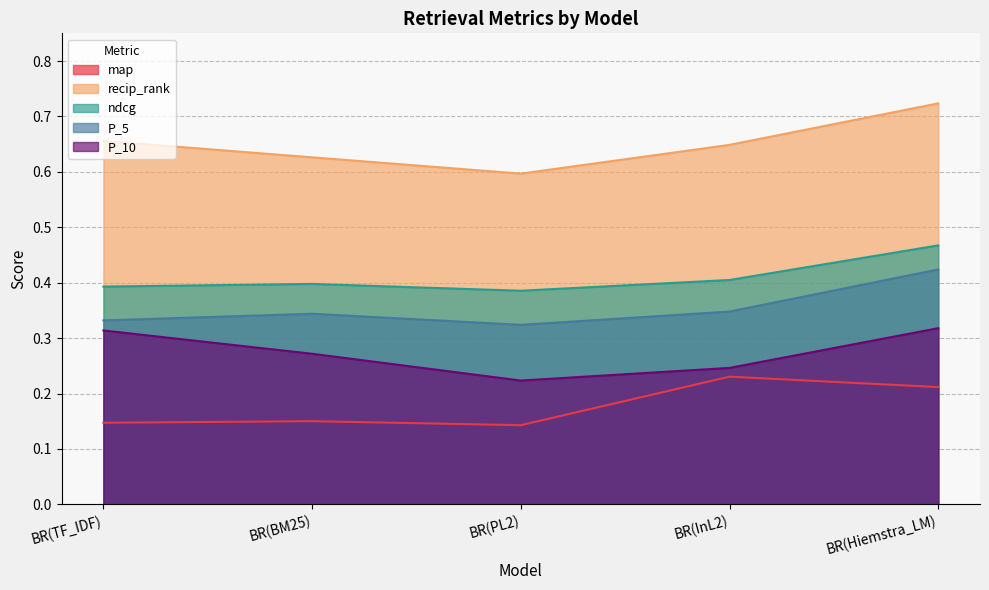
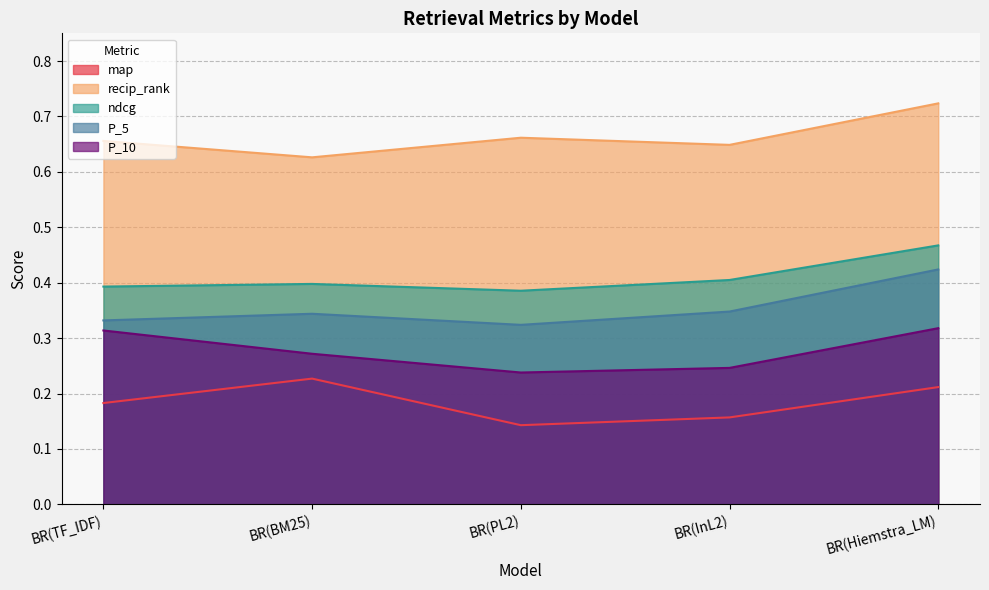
map, BR(TF_IDF): 0.15 -> 0.18
map, BR(BM25): 0.15 -> 0.23
recip_rank, BR(PL2): 0.60 -> 0.66
P_10, BR(PL2): 0.22 -> 0.24
map, BR(InL2): 0.23 -> 0.16
